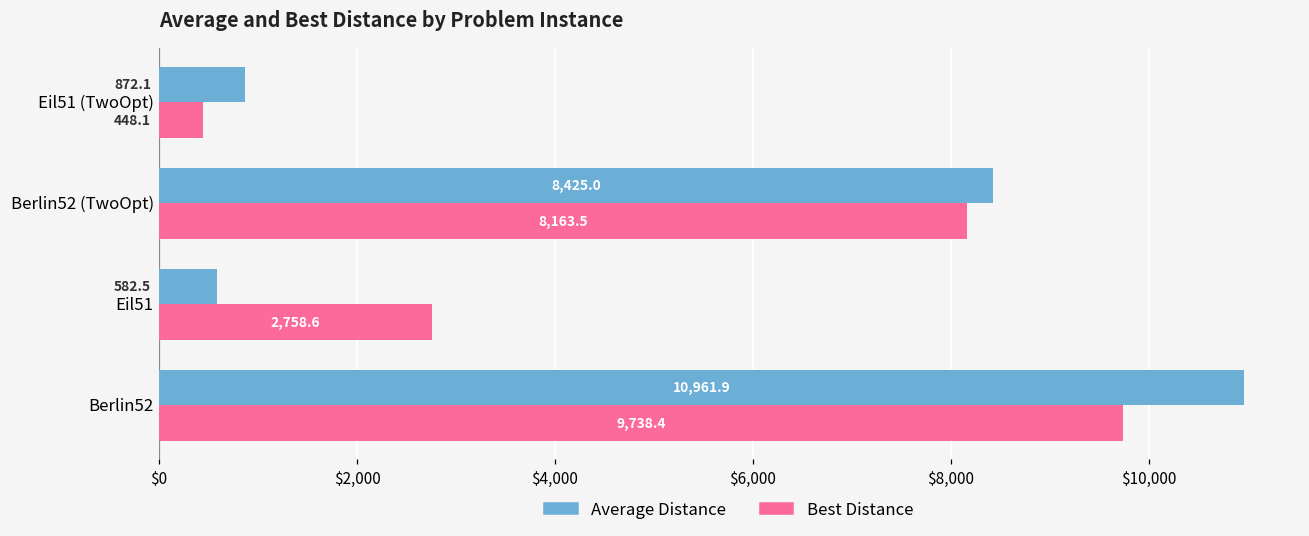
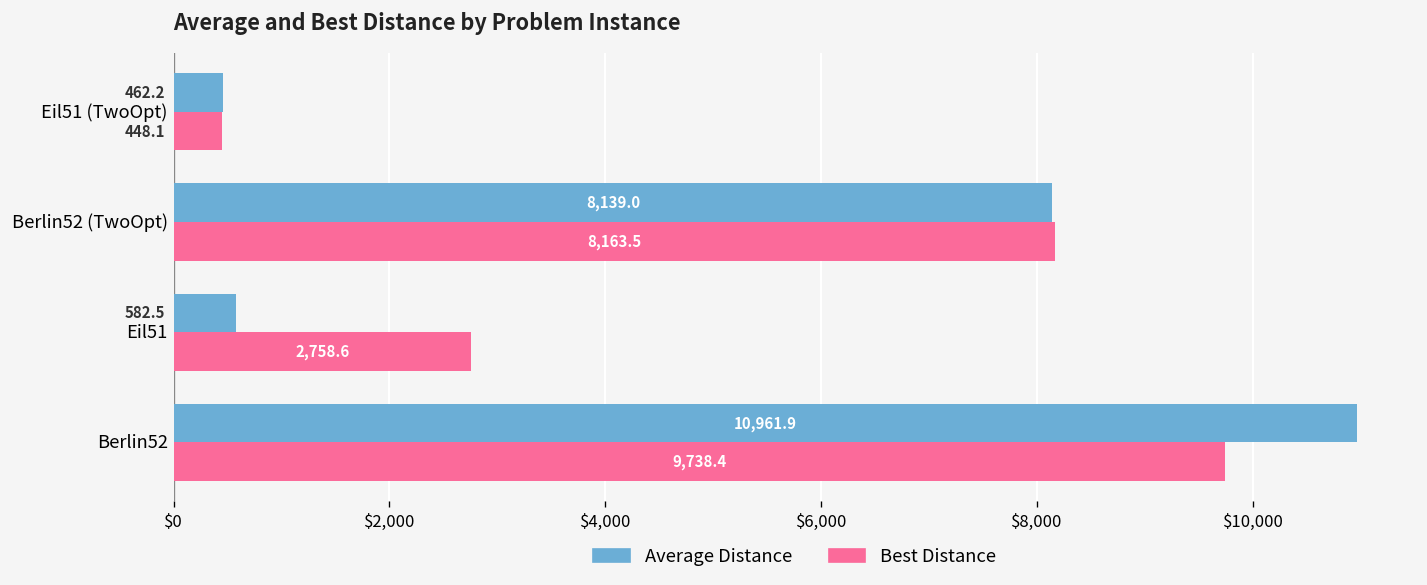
Average Distance, Eil51 (TwoOpt): 872.1 -> 462.2
Average Distance, Berlin52 (TwoOpt): 8,425.0 -> 8,139.0
